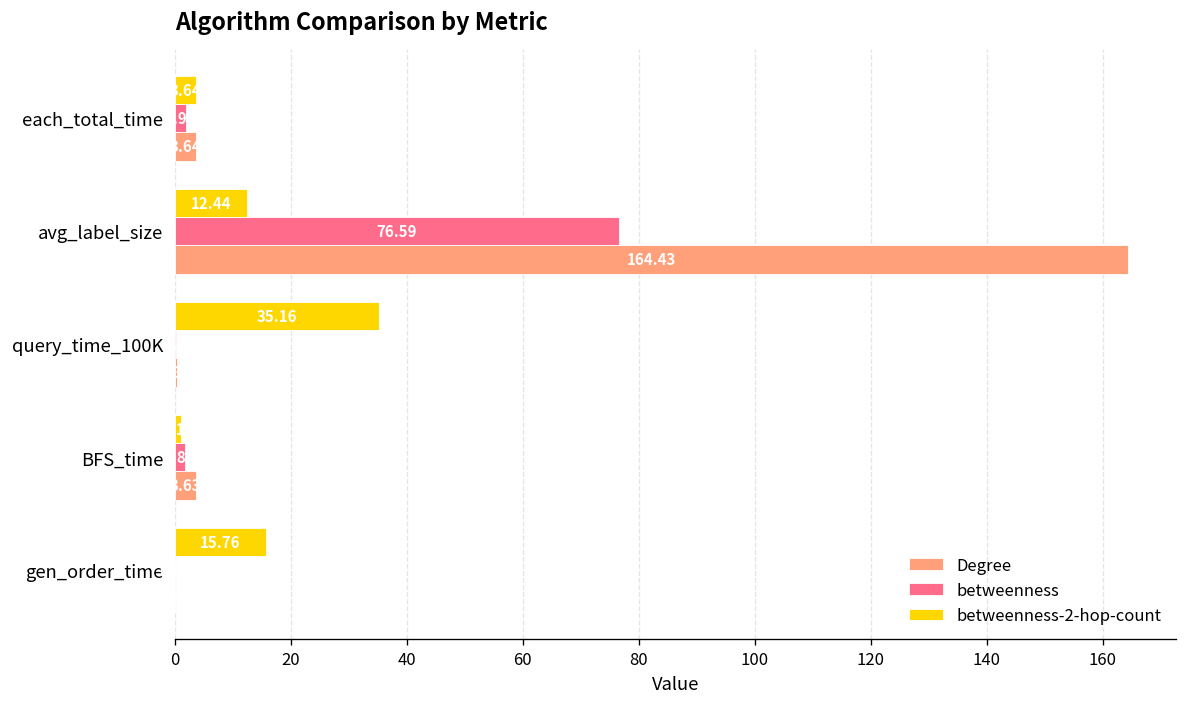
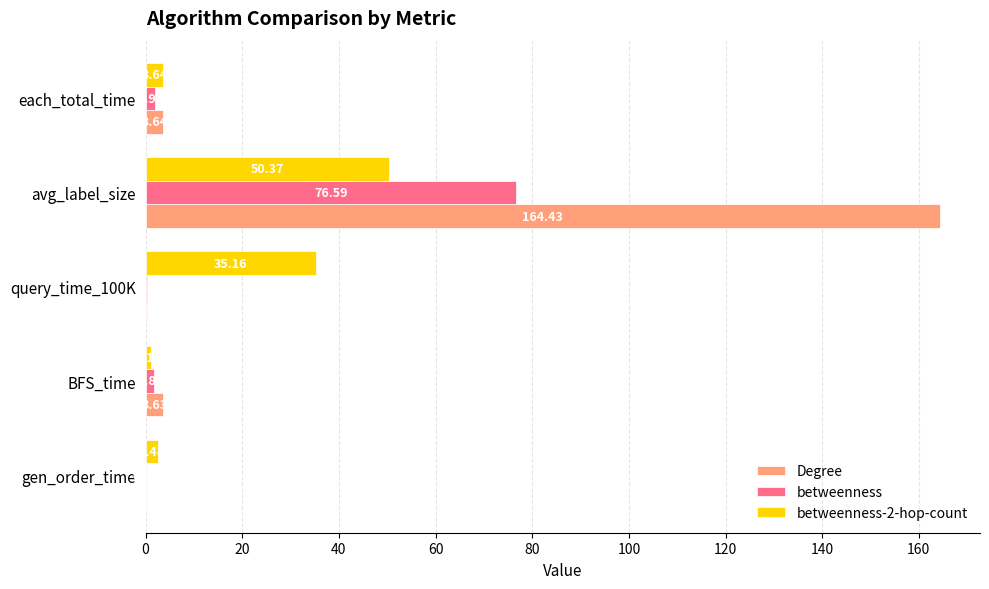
betweenness-2-hop-count, avg_label_size: 12.44 -> 50.37
betweenness-2-hop-count, gen_order_time: 16 -> 2
